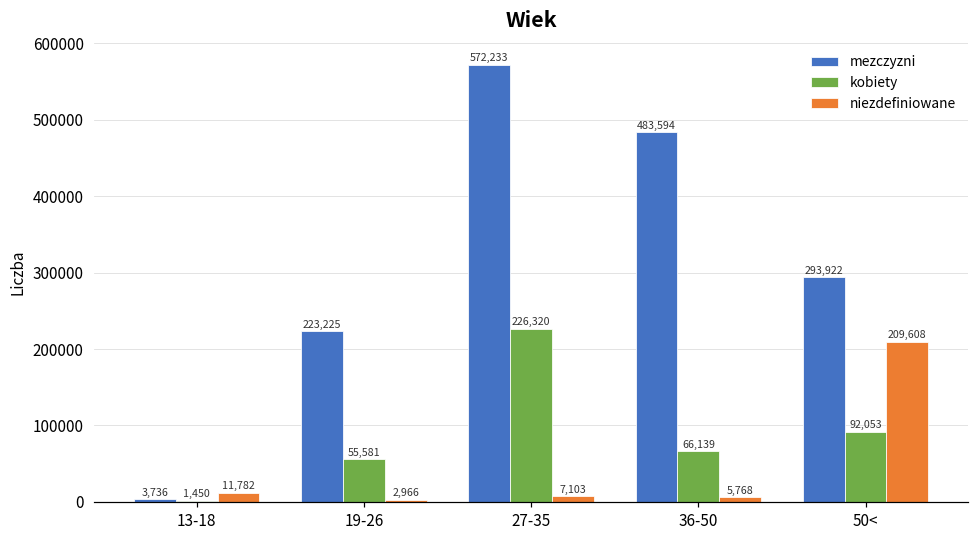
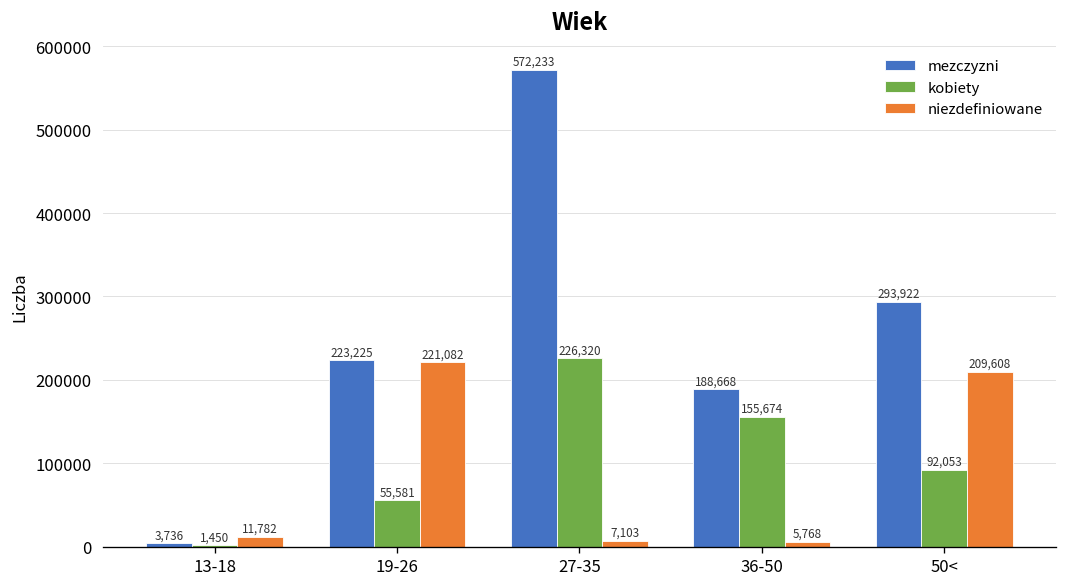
niezdefiniowane, 19-26: 2,966 -> 221,082
mezczyzni, 36-50: 483,594 -> 188,668
kobiety, 36-50: 66,139 -> 155,674
